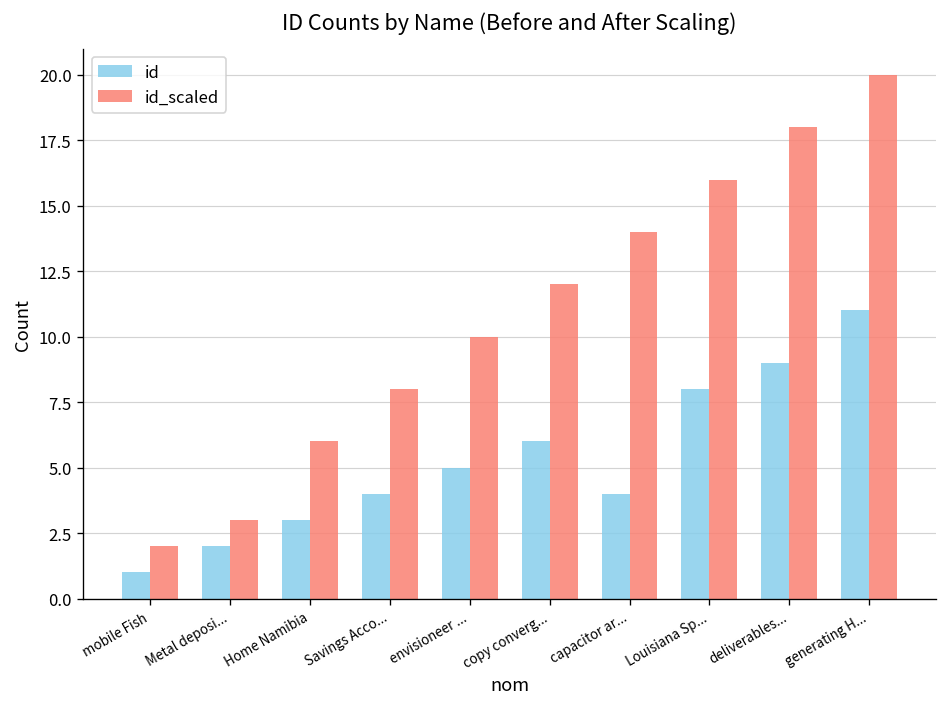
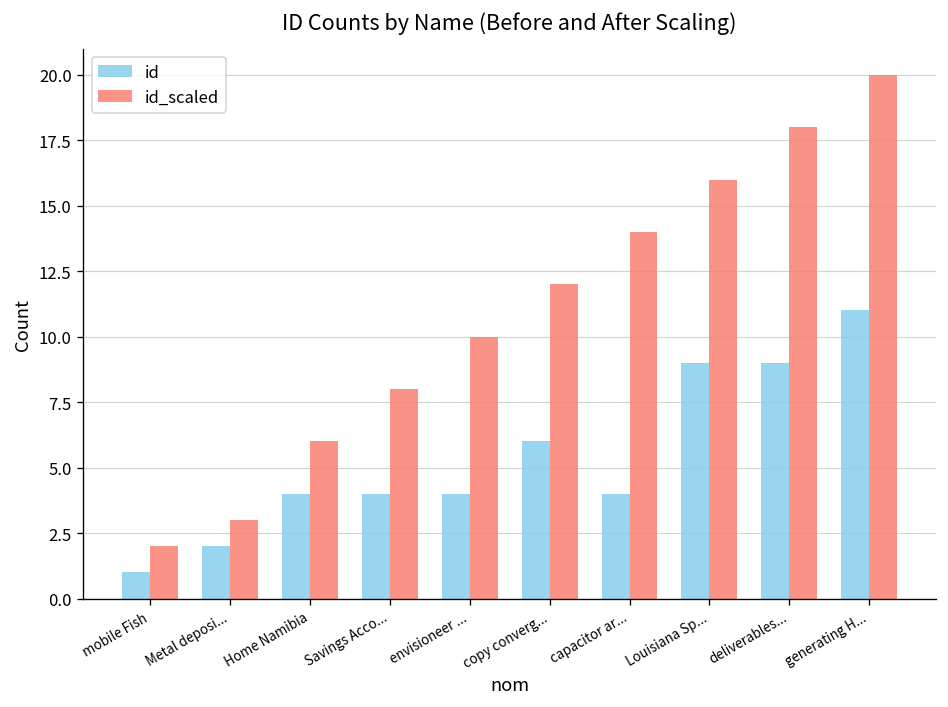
id, Home Namibia: 3 -> 4
id, envisioneer ...: 5 -> 4
id, Louisiana Sp...: 8 -> 9
